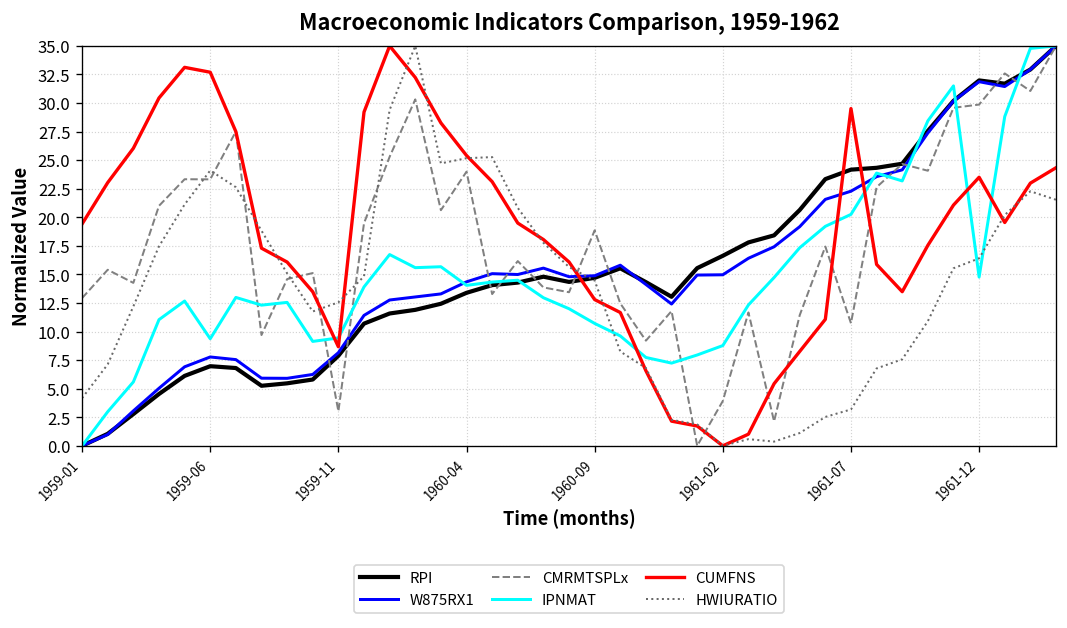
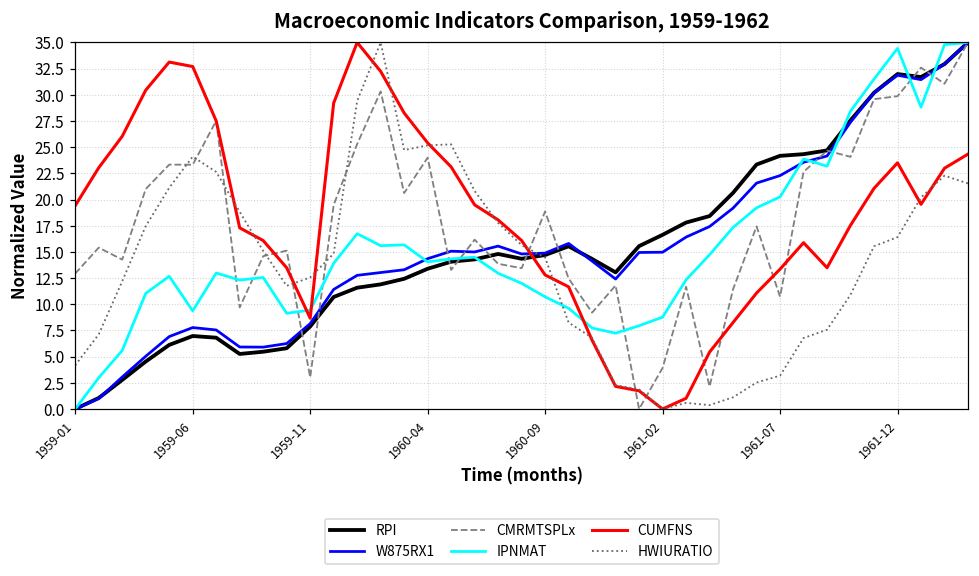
CUMFNS, 1961-07: 30 -> 13
IPNMAT, 1961-12: 15 -> 34
